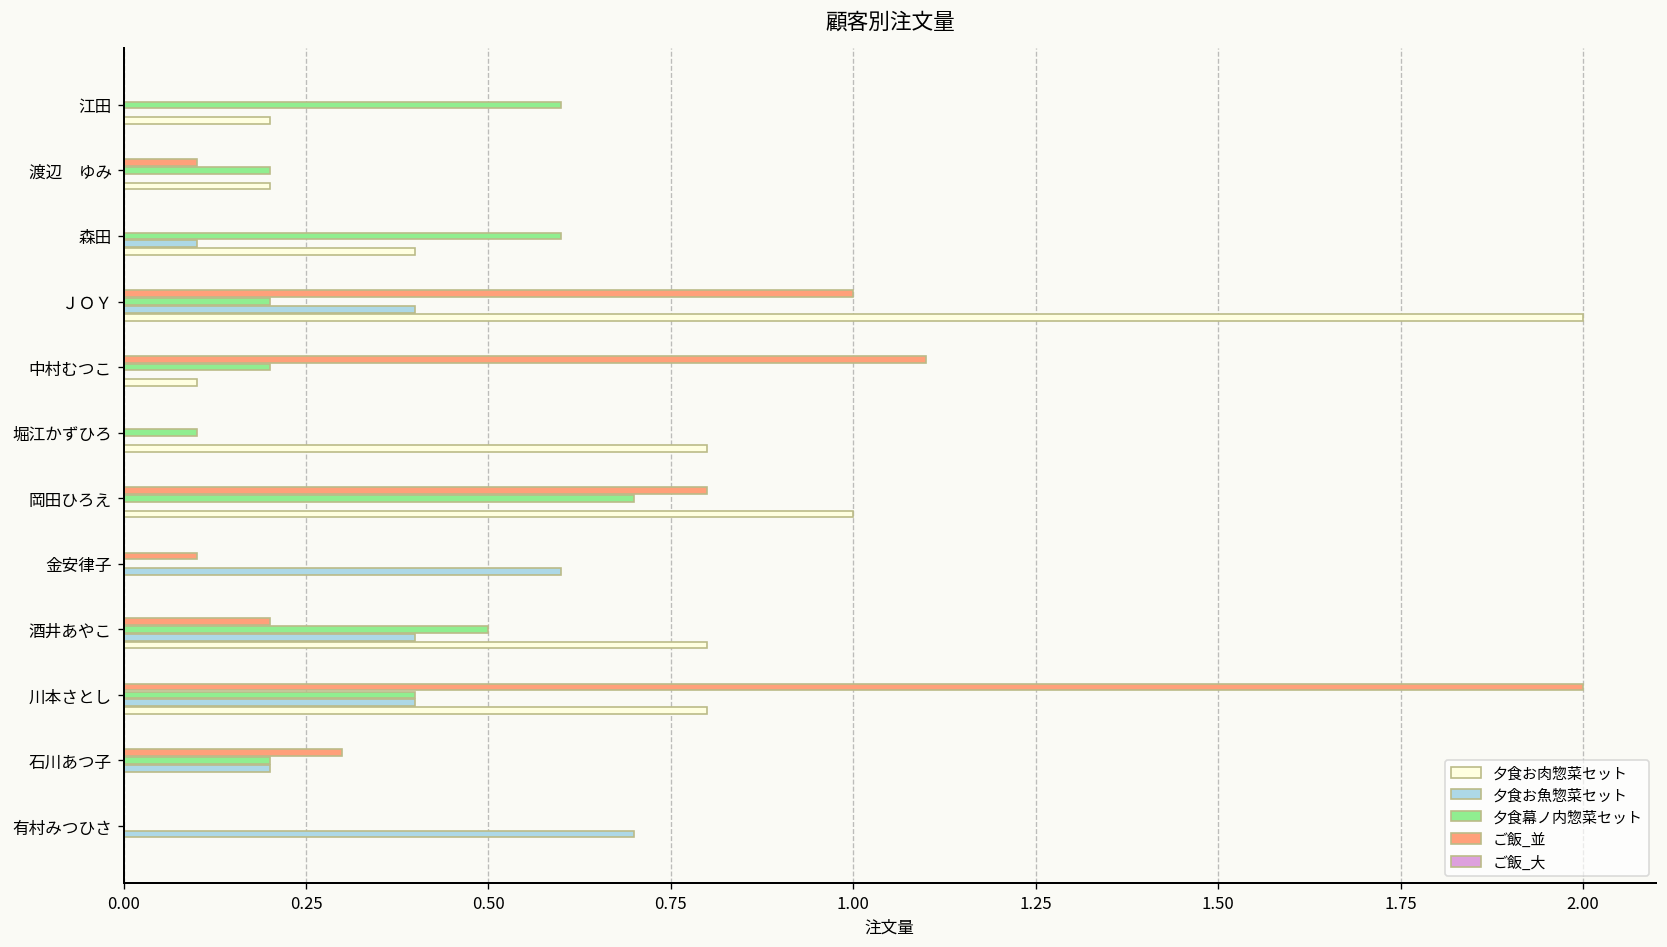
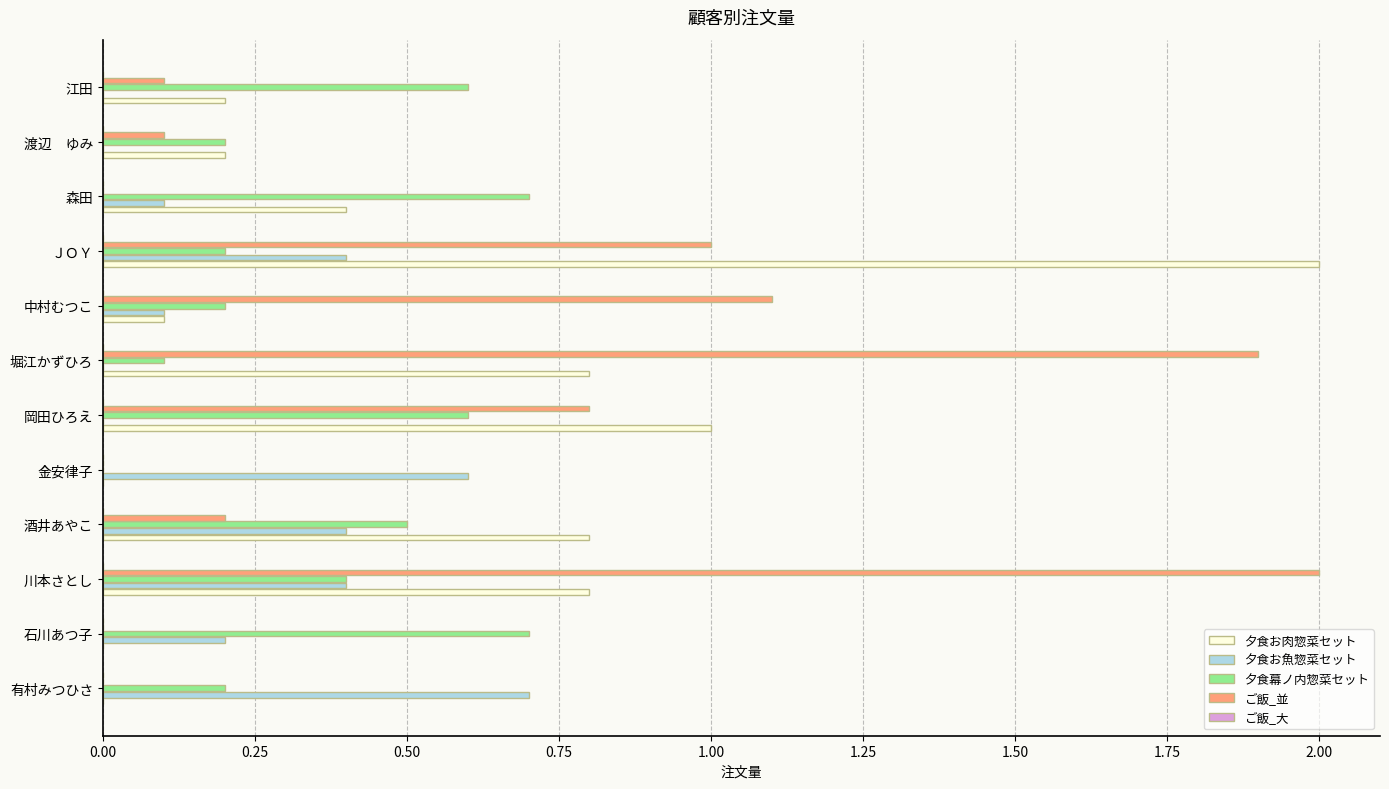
ご飯_並, 江田: 0.0 -> 0.1
夕食幕ノ内惣菜セット, 森田: 0.6 -> 0.7
夕食お魚惣菜セット, 中村むつこ: 0.0 -> 0.1
ご飯_並, 堀江かずひろ: 0.0 -> 1.9
夕食幕ノ内惣菜セット, 岡田ひろえ: 0.7 -> 0.6
ご飯_並, 金安律子: 0.1 -> 0.0
ご飯_並, 石川あつ子: 0.3 -> 0.0
夕食幕ノ内惣菜セット, 石川あつ子: 0.2 -> 0.7
夕食幕ノ内惣菜セット, 有村みつひさ: 0.0 -> 0.2
